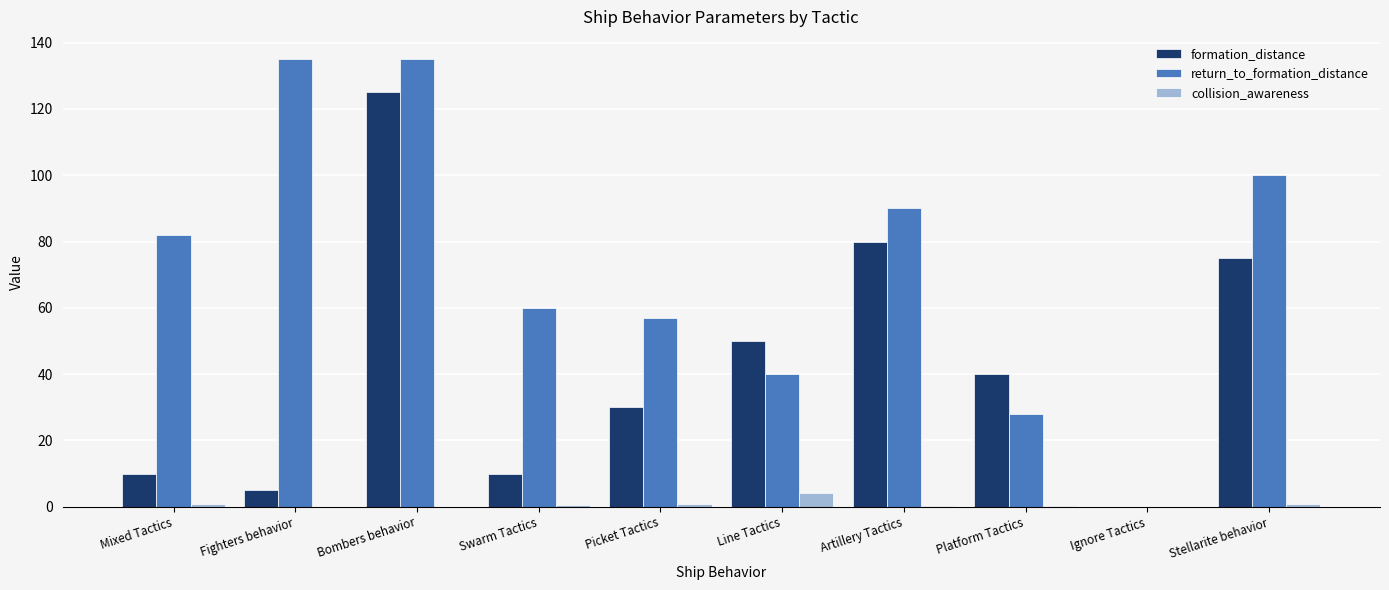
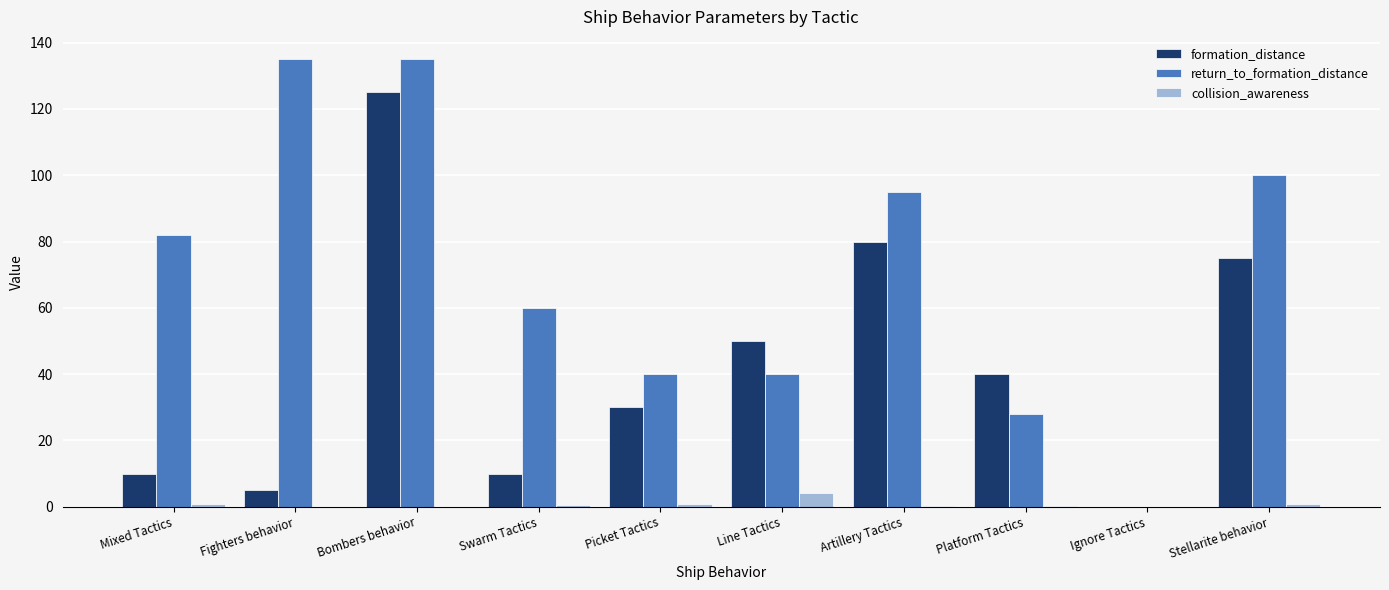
return_to_formation_distance, Picket Tactics: 57 -> 40
return_to_formation_distance, Artillery Tactics: 90 -> 95
